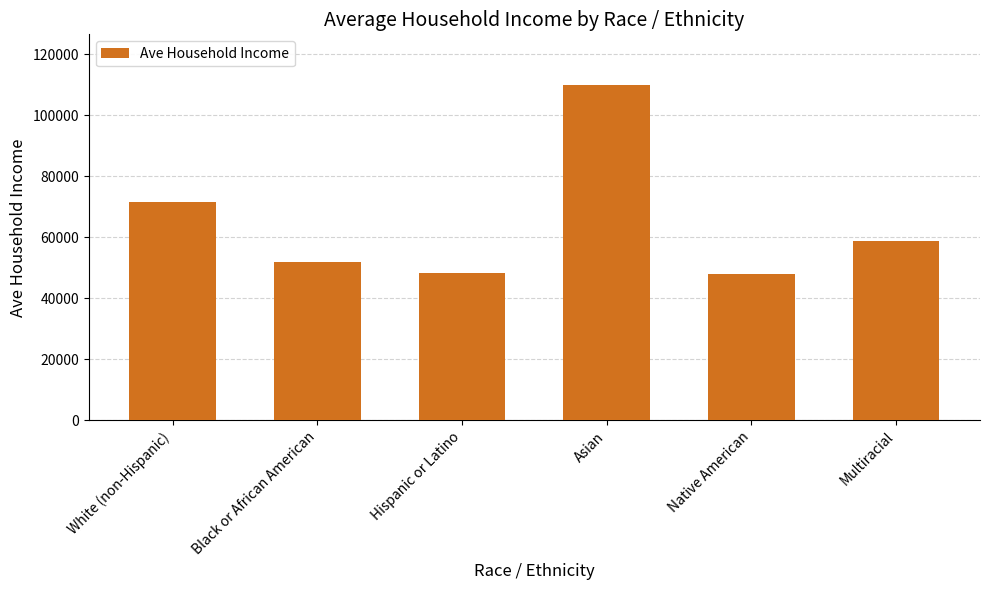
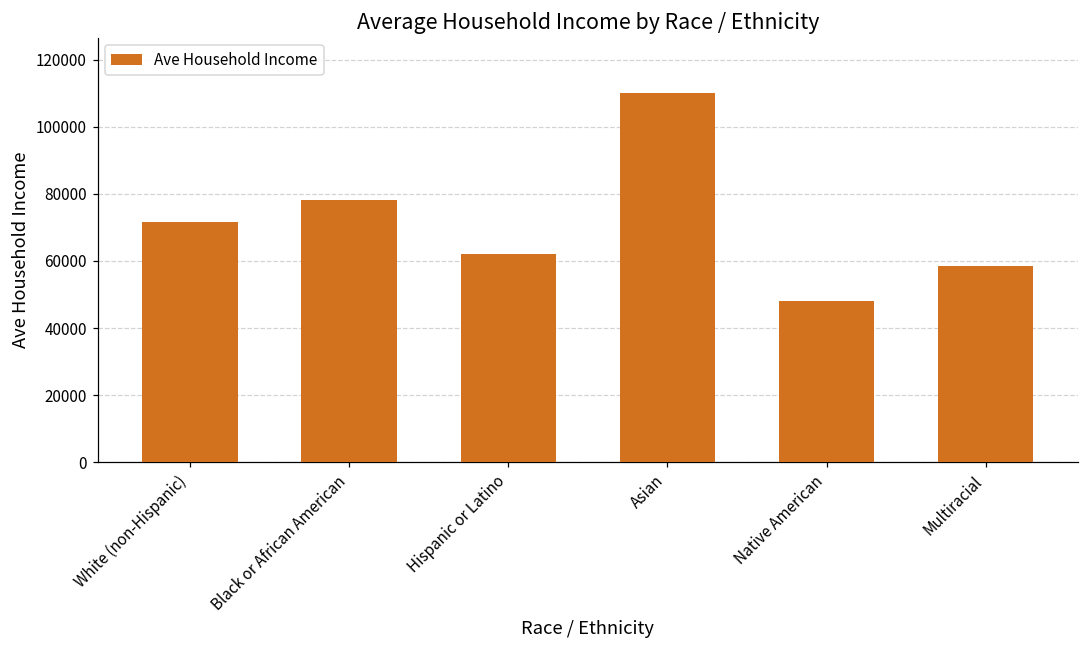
Black or African American: 52000 -> 78000
Hispanic or Latino: 48000 -> 62000
